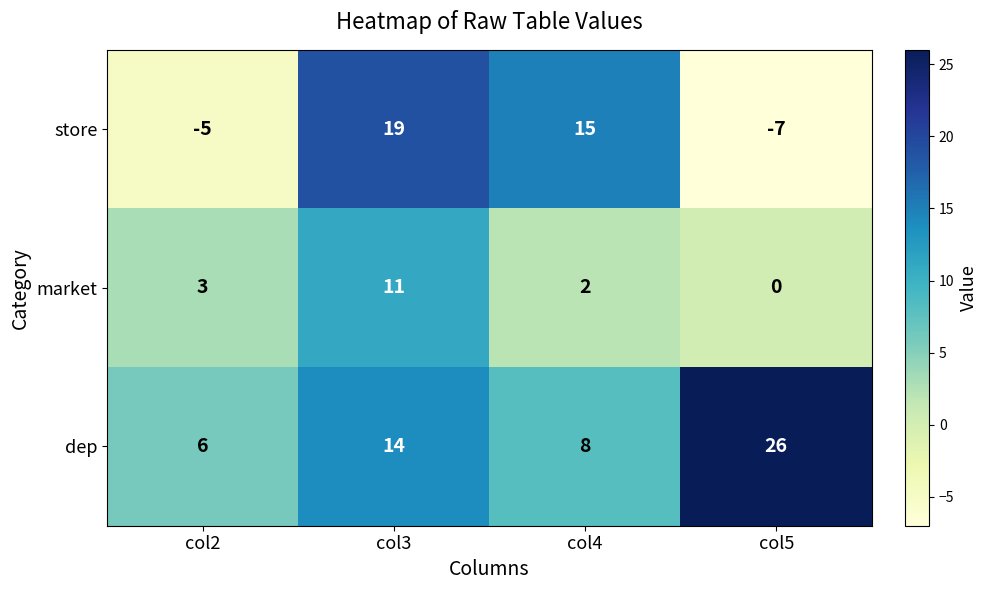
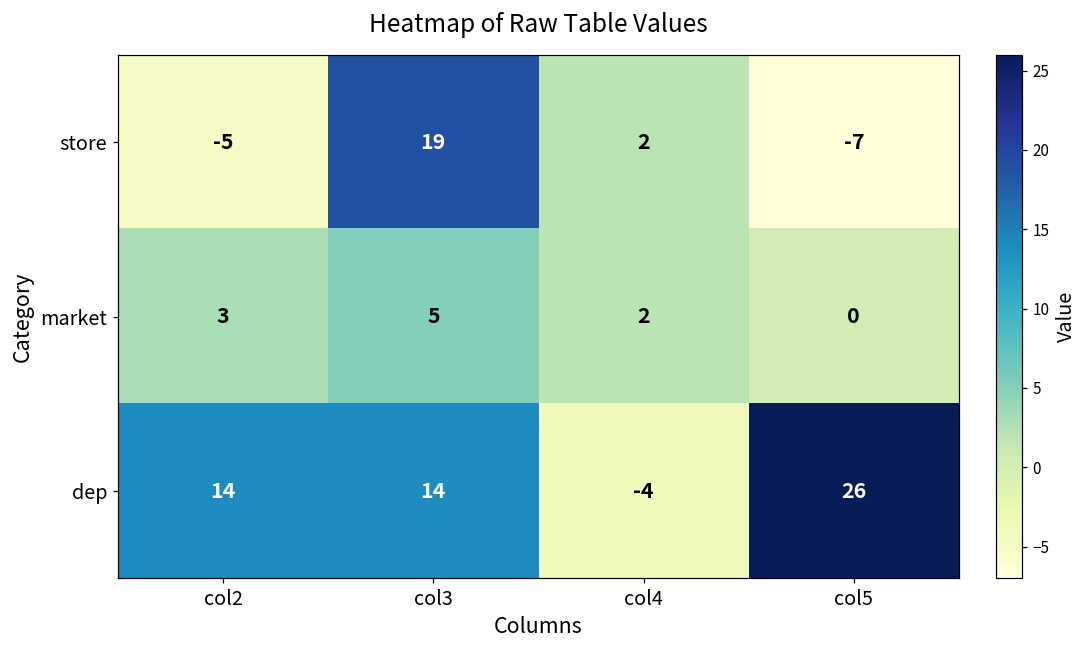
store, col4: 15 -> 2
market, col3: 11 -> 5
dep, col2: 6 -> 14
dep, col4: 8 -> -4
